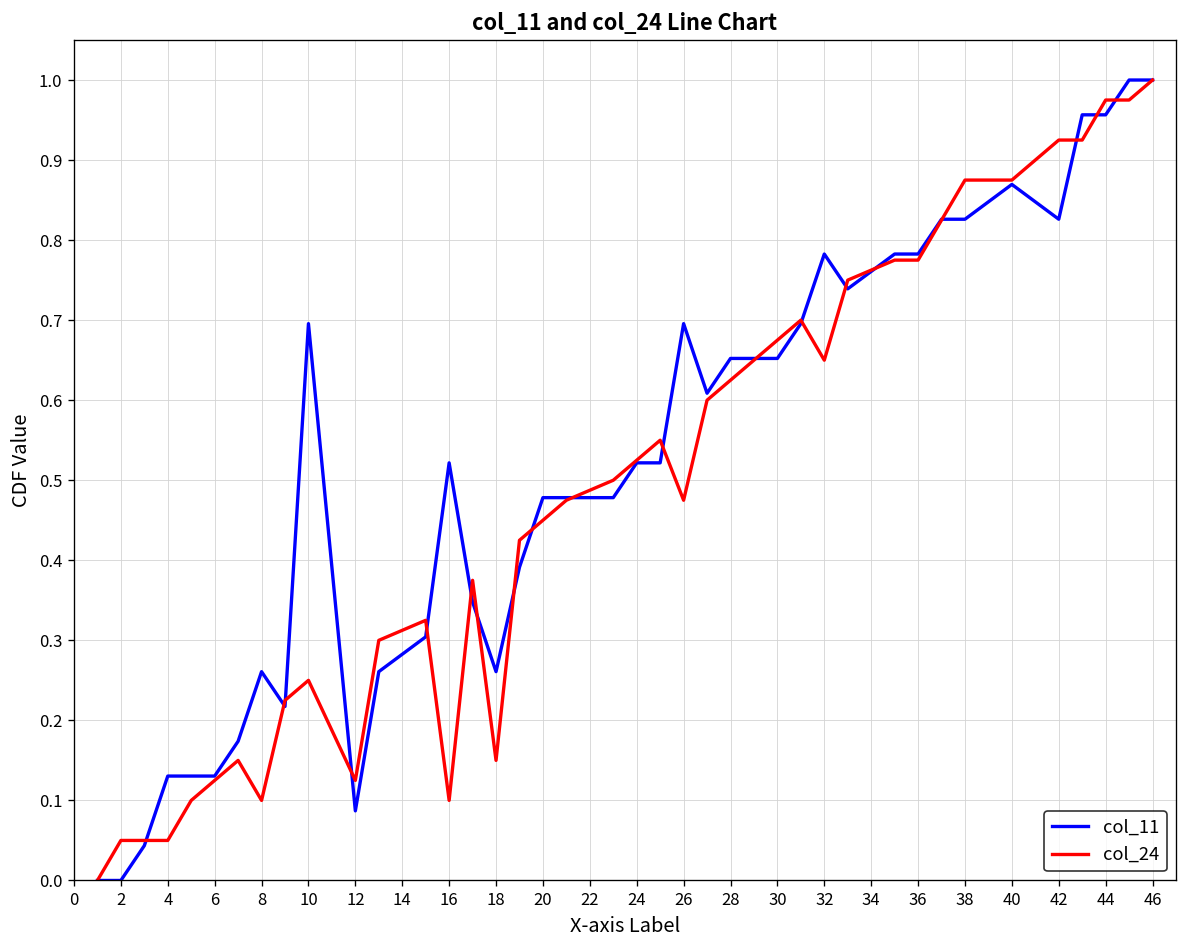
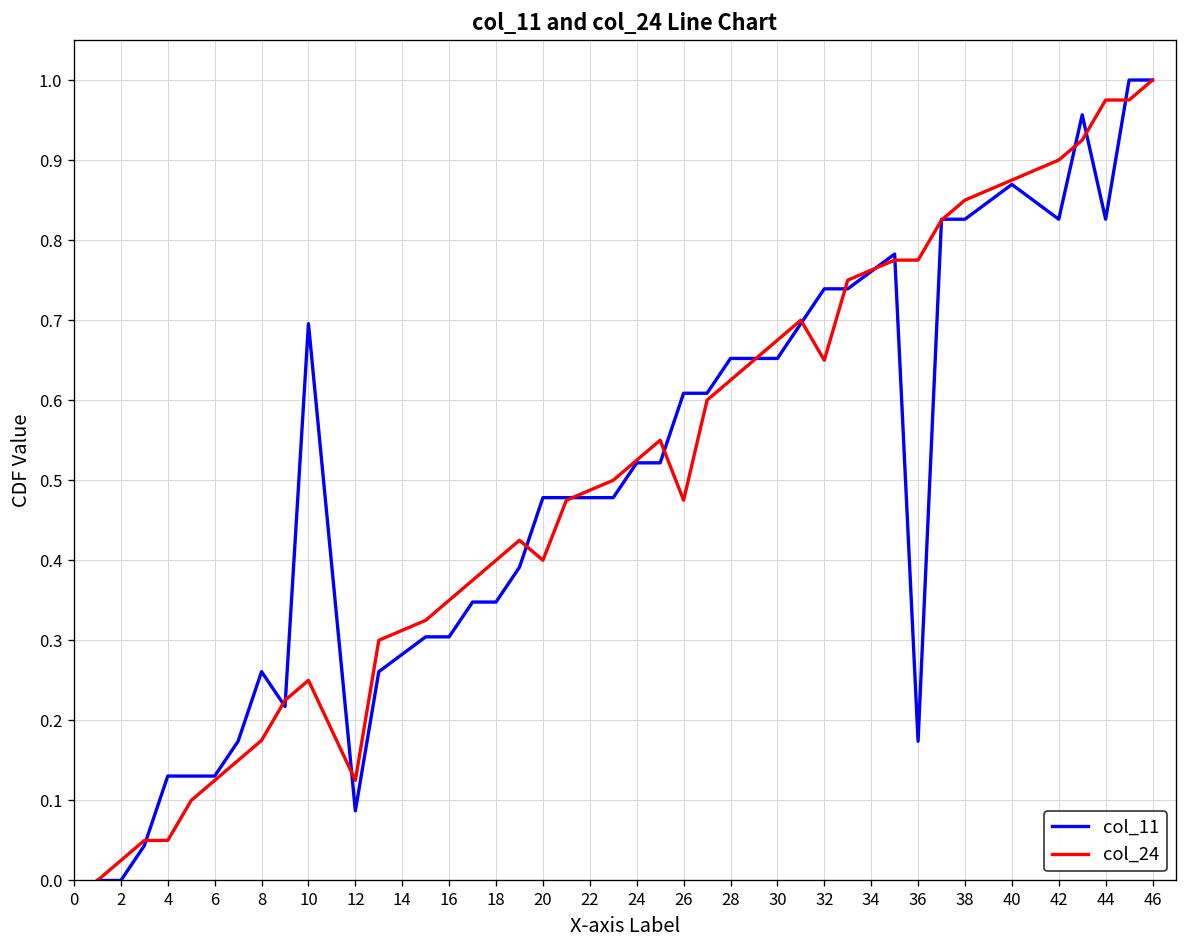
col_24, 2: 0.05 -> 0.03
col_24, 8: 0.10 -> 0.18
col_11, 16: 0.52 -> 0.30
col_24, 16: 0.10 -> 0.35
col_11, 18: 0.26 -> 0.35
col_24, 18: 0.15 -> 0.40
col_24, 20: 0.45 -> 0.40
col_11, 26: 0.70 -> 0.61
col_11, 32: 0.78 -> 0.74
col_11, 36: 0.78 -> 0.17
col_24, 38: 0.88 -> 0.85
col_24, 42: 0.93 -> 0.90
col_11, 44: 0.96 -> 0.83
